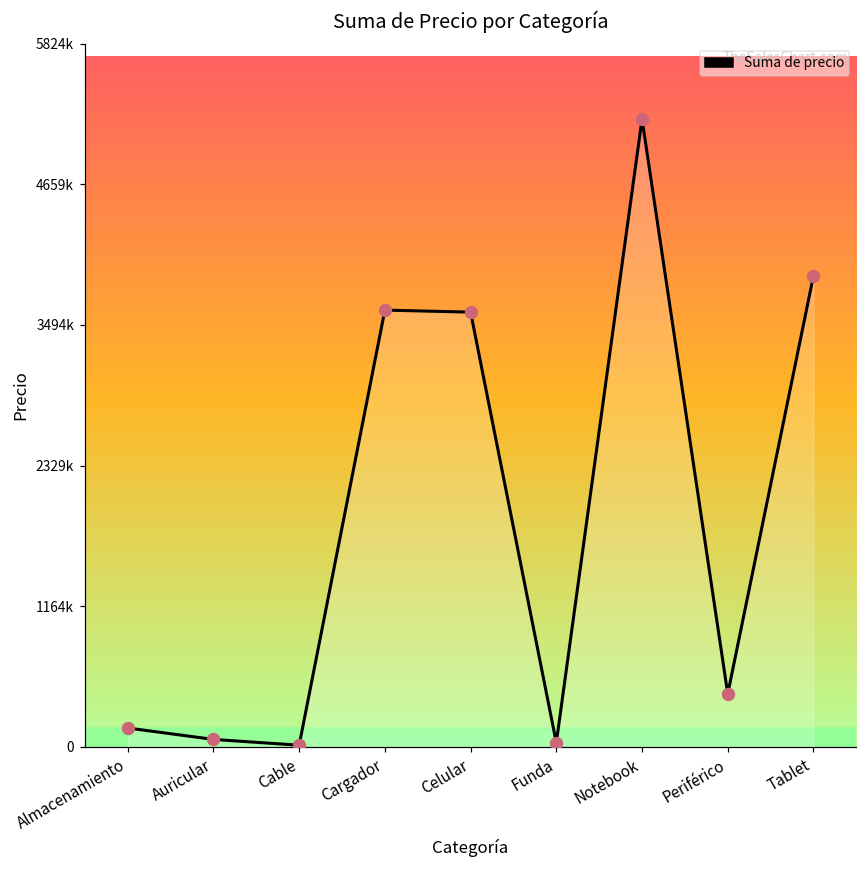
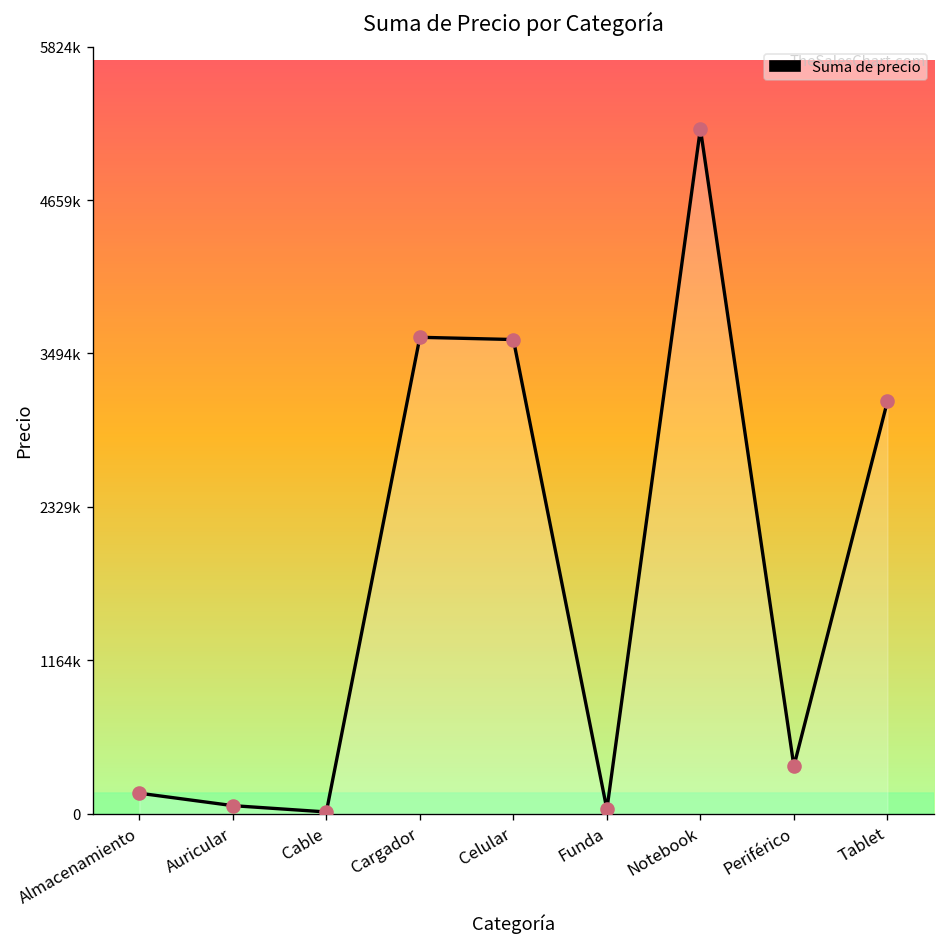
Periférico: 440000 -> 360000
Tablet: 3900000 -> 3130000
